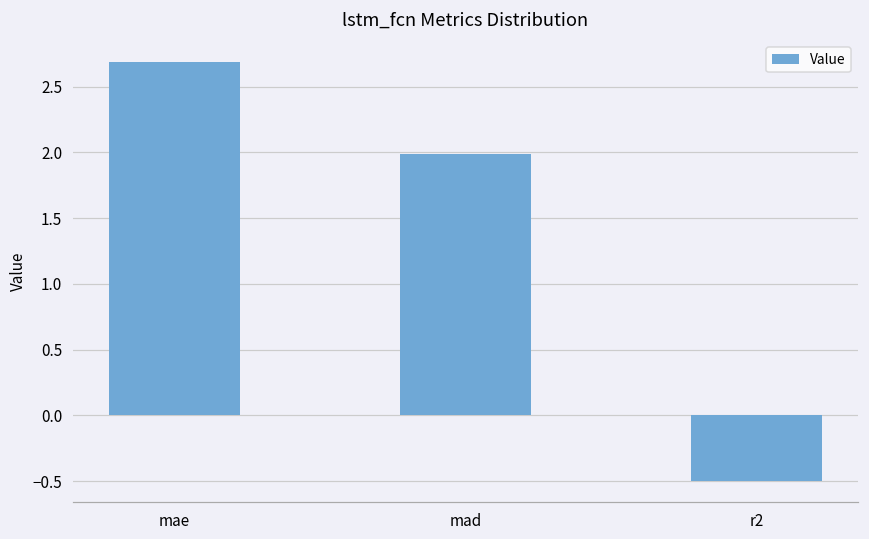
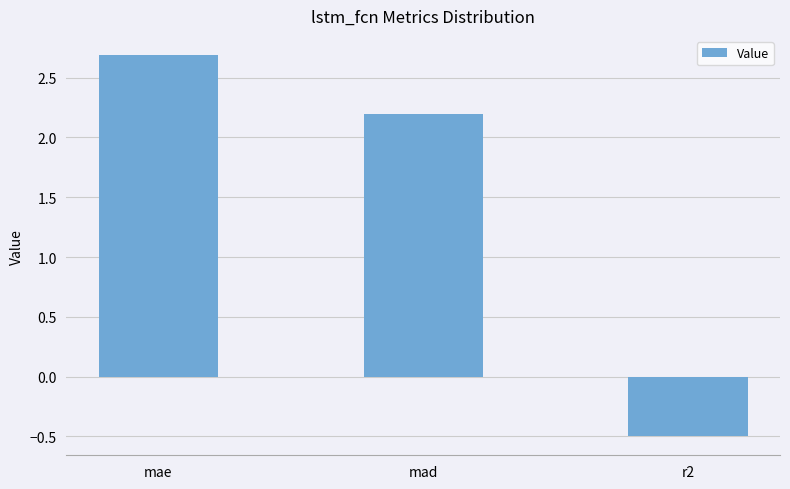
mad: 1.99 -> 2.20
